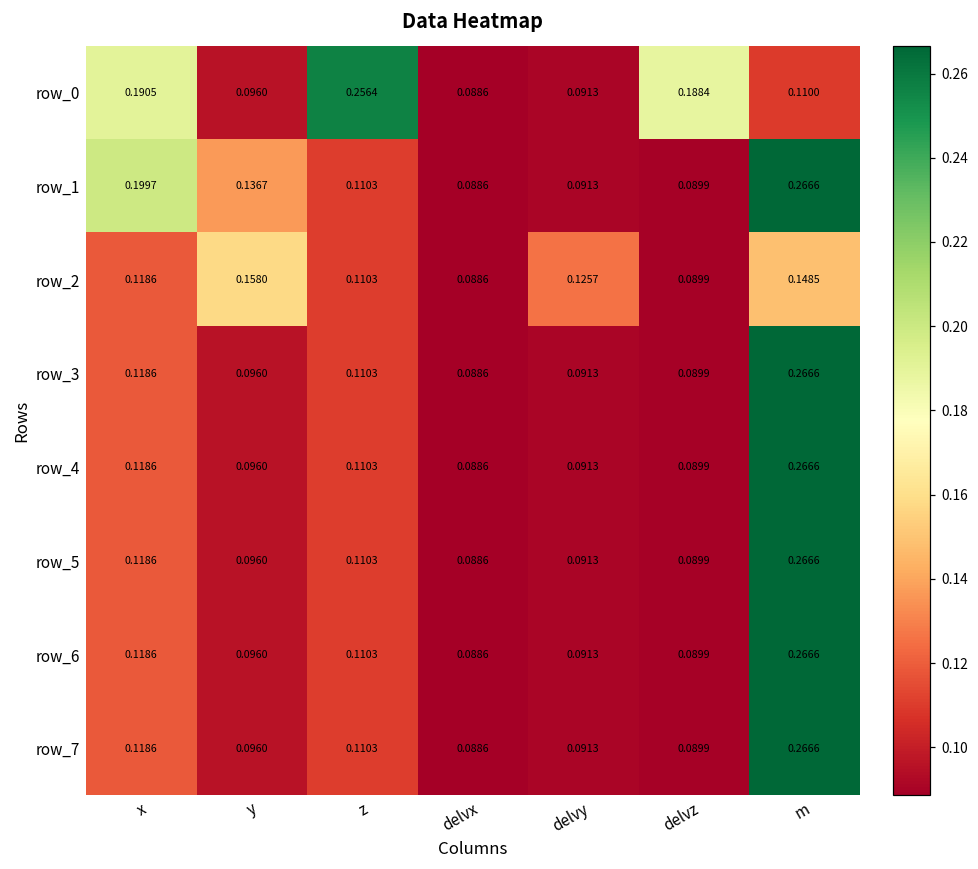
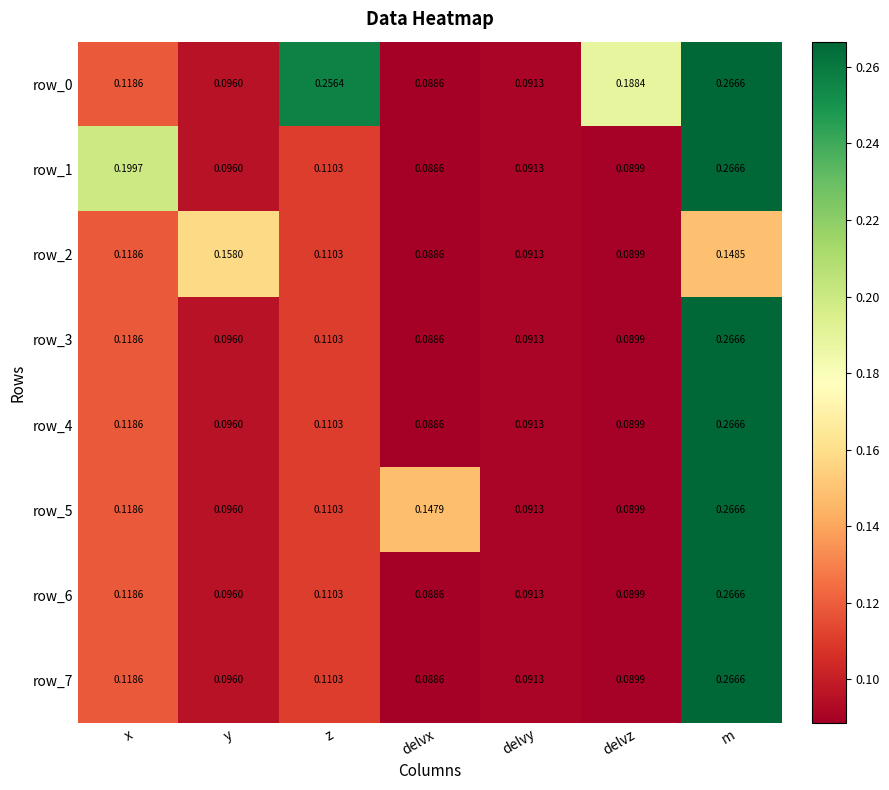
row_0, x: 0.1905 -> 0.1186
row_0, m: 0.1100 -> 0.2666
row_1, y: 0.1367 -> 0.0960
row_2, delvy: 0.1257 -> 0.0913
row_5, delvx: 0.0886 -> 0.1479
